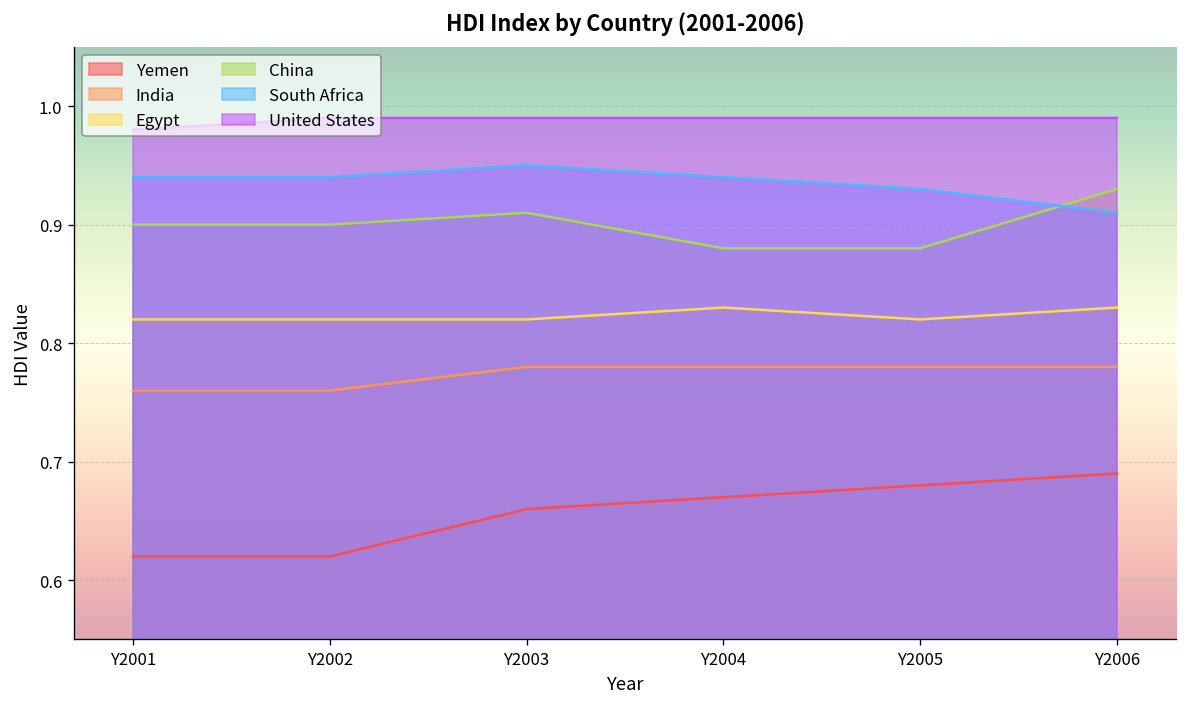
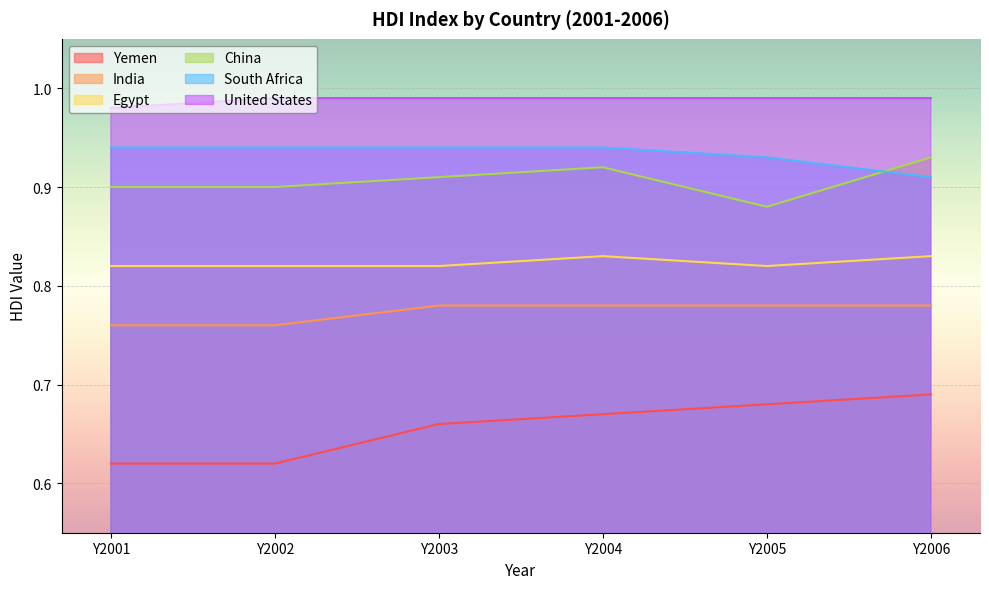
South Africa, Y2003: 0.95 -> 0.94
China, Y2004: 0.88 -> 0.92
